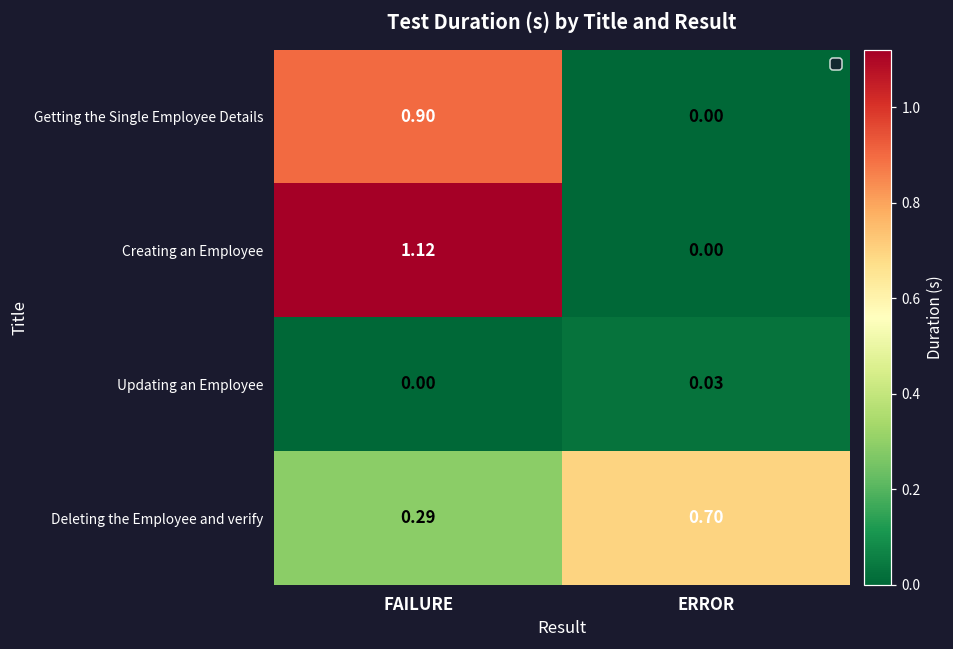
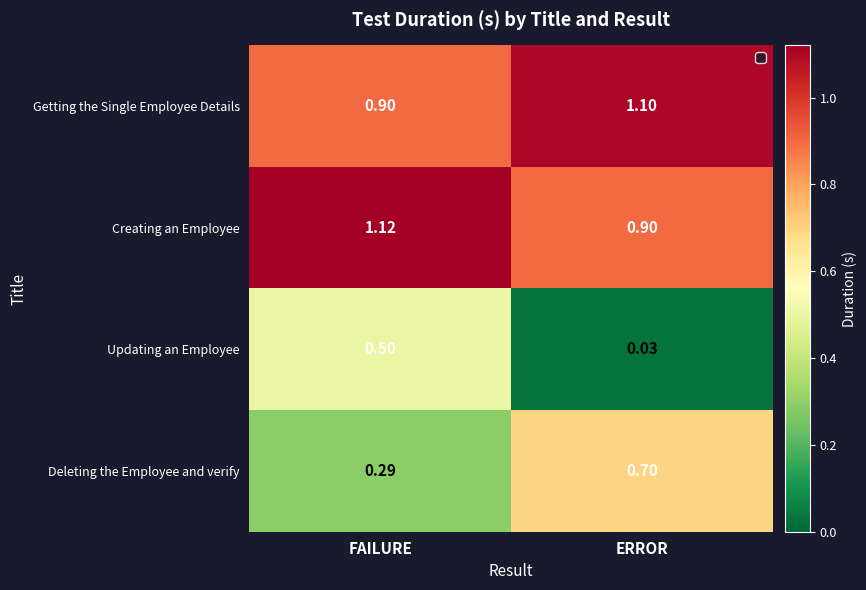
Getting the Single Employee Details, ERROR: 0.00 -> 1.10
Creating an Employee, ERROR: 0.00 -> 0.90
Updating an Employee, FAILURE: 0.00 -> 0.50
